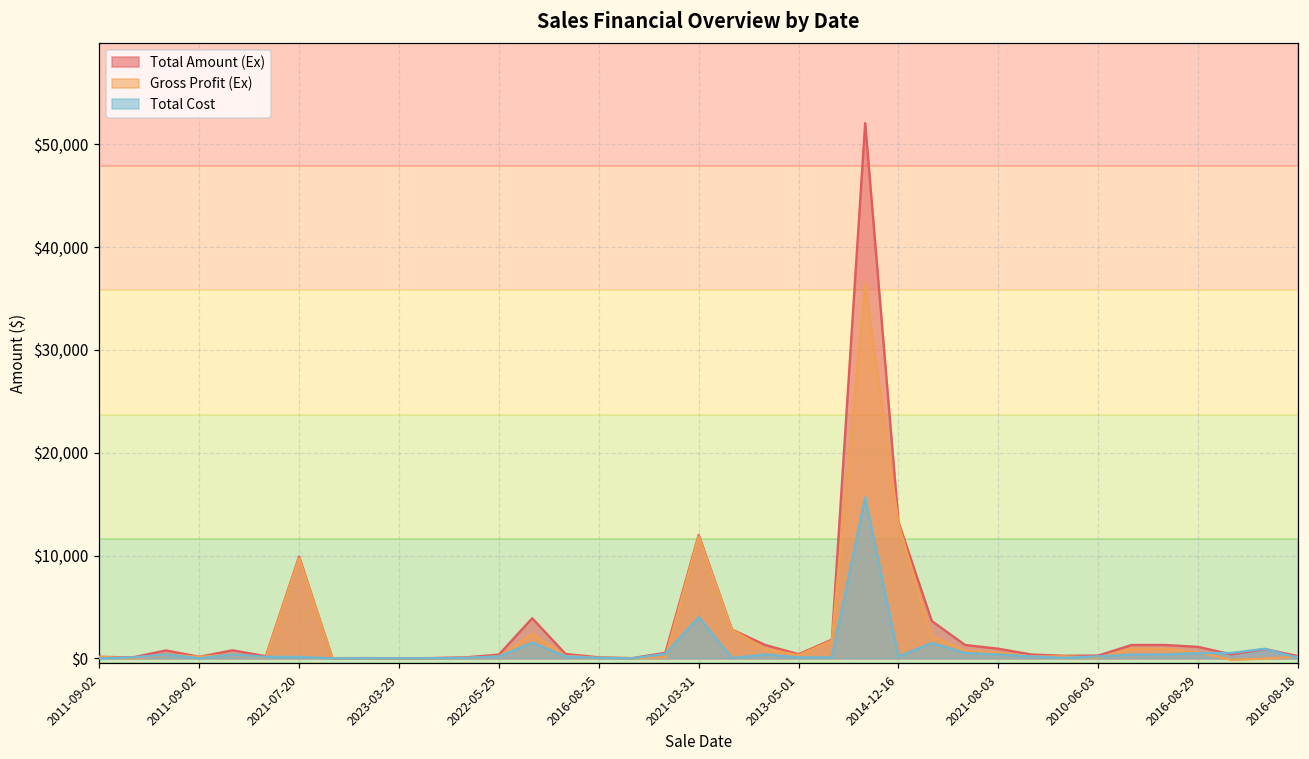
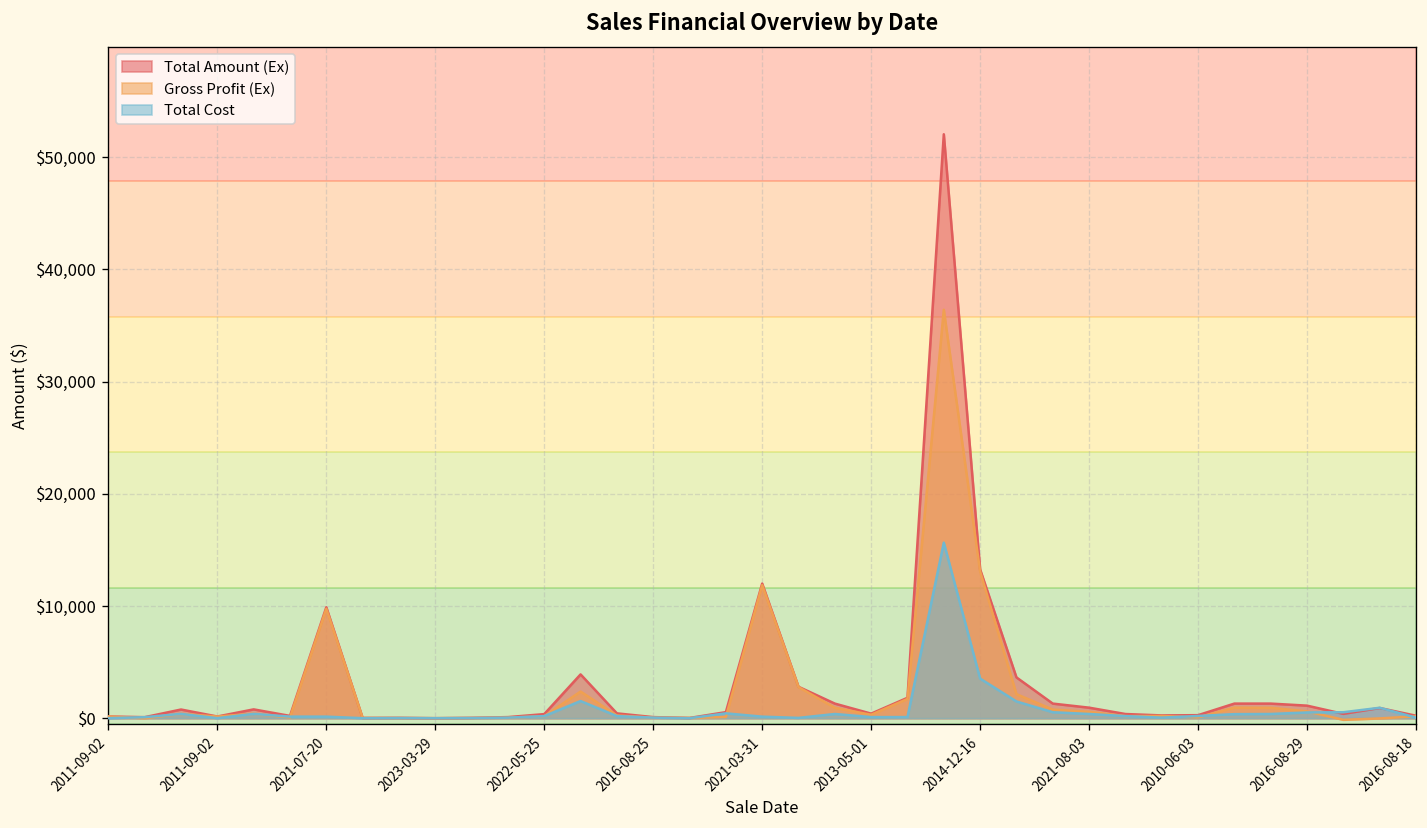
Total Cost, 2021-03-31: $4,000 -> $0
Total Cost, 2014-12-16: $0 -> $4,000
